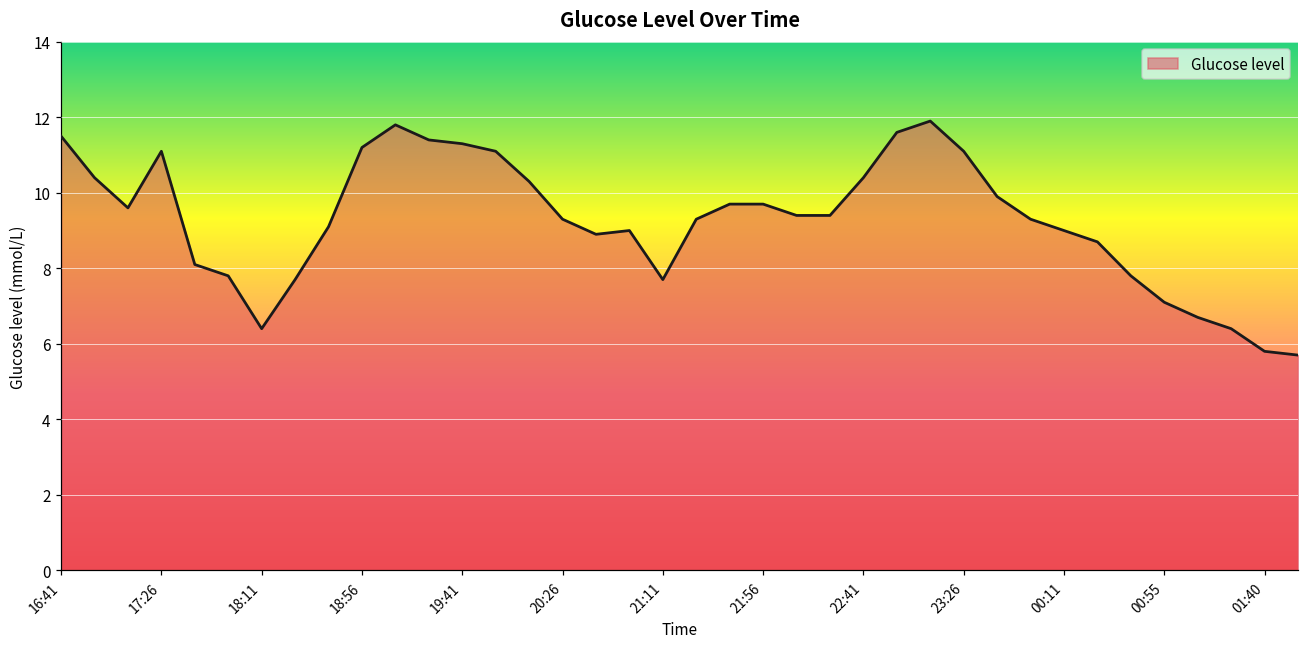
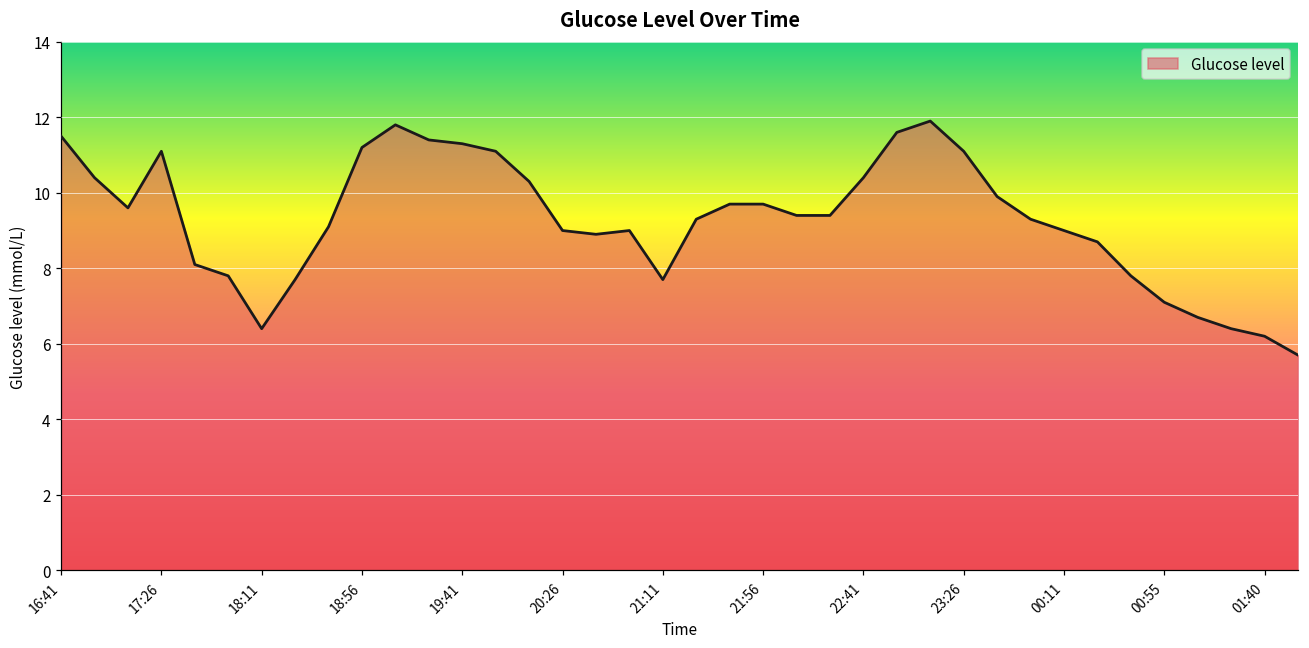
20:26: 9.3 -> 9.0
01:40: 5.8 -> 6.2
